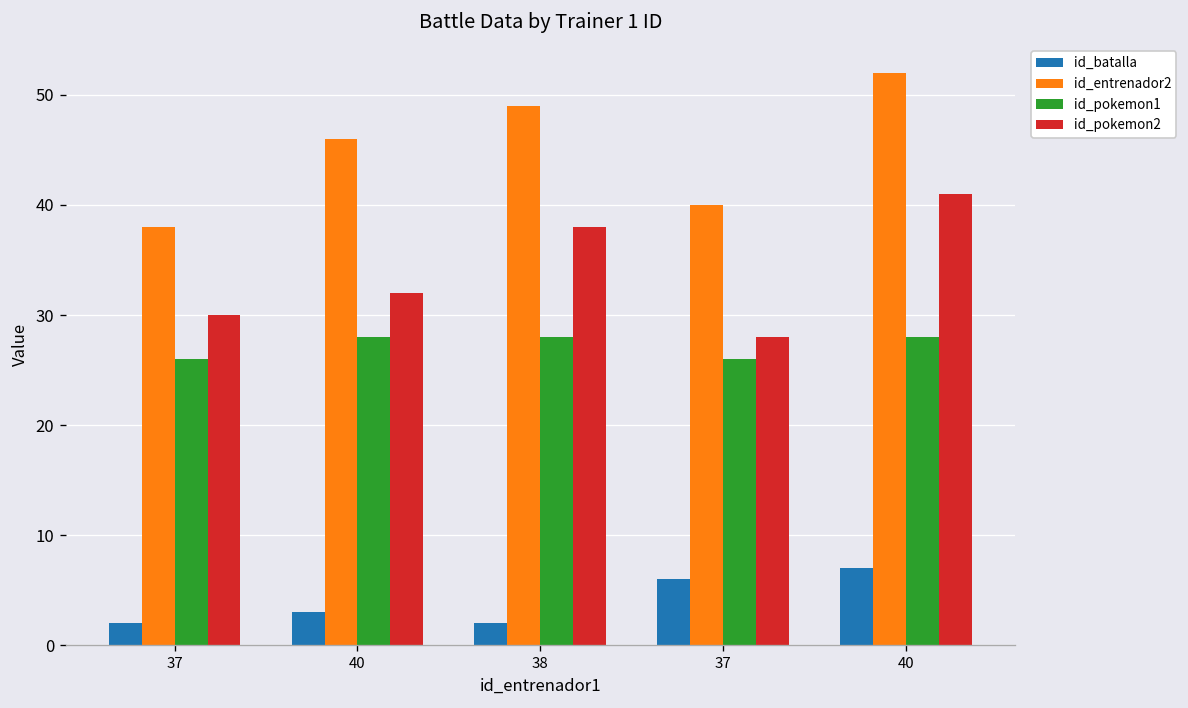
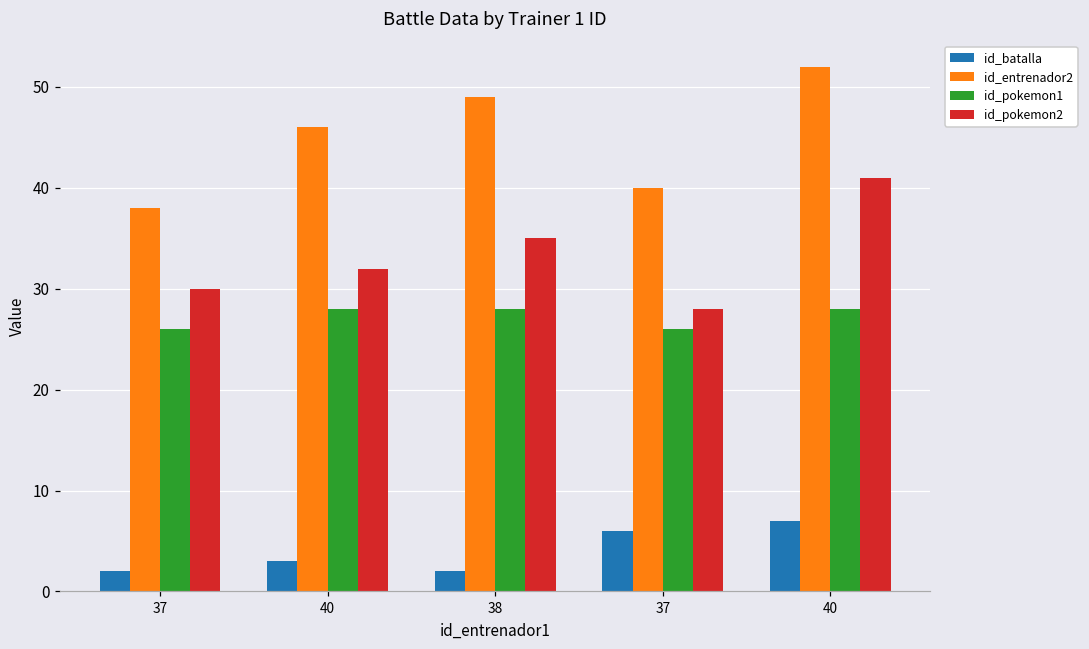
id_pokemon2, 38: 38 -> 35
